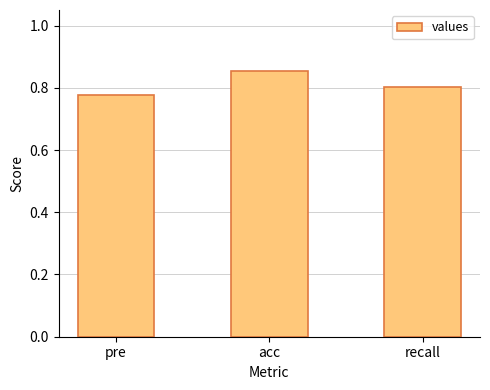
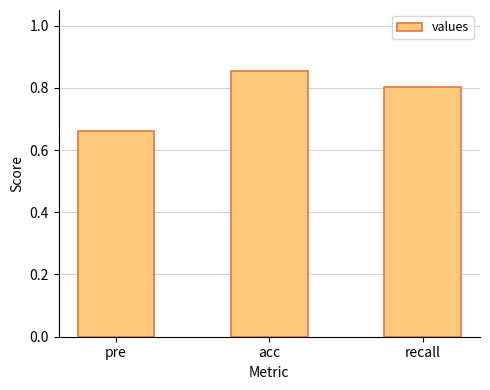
pre: 0.78 -> 0.66
